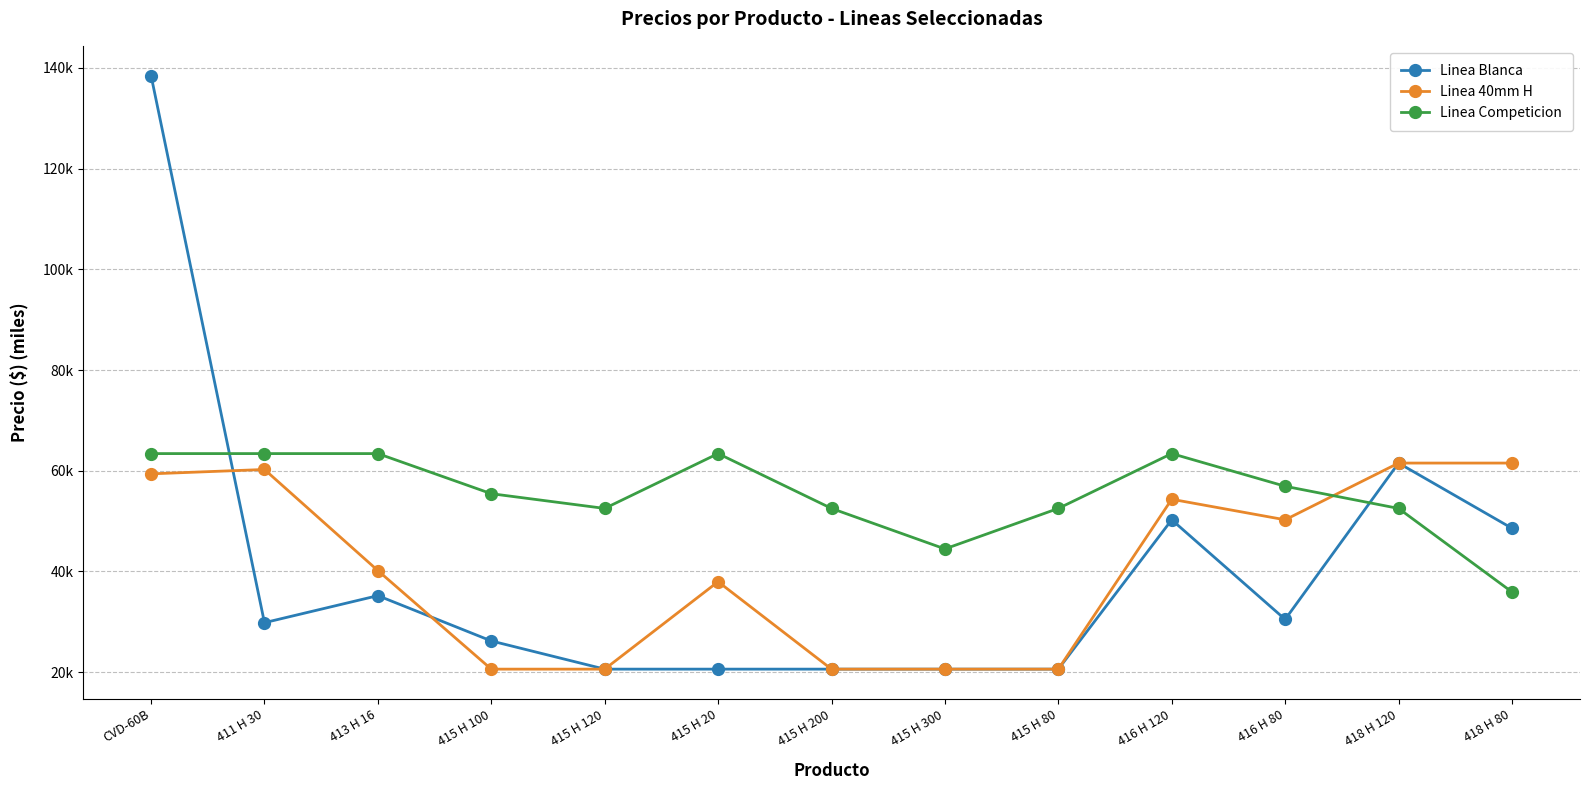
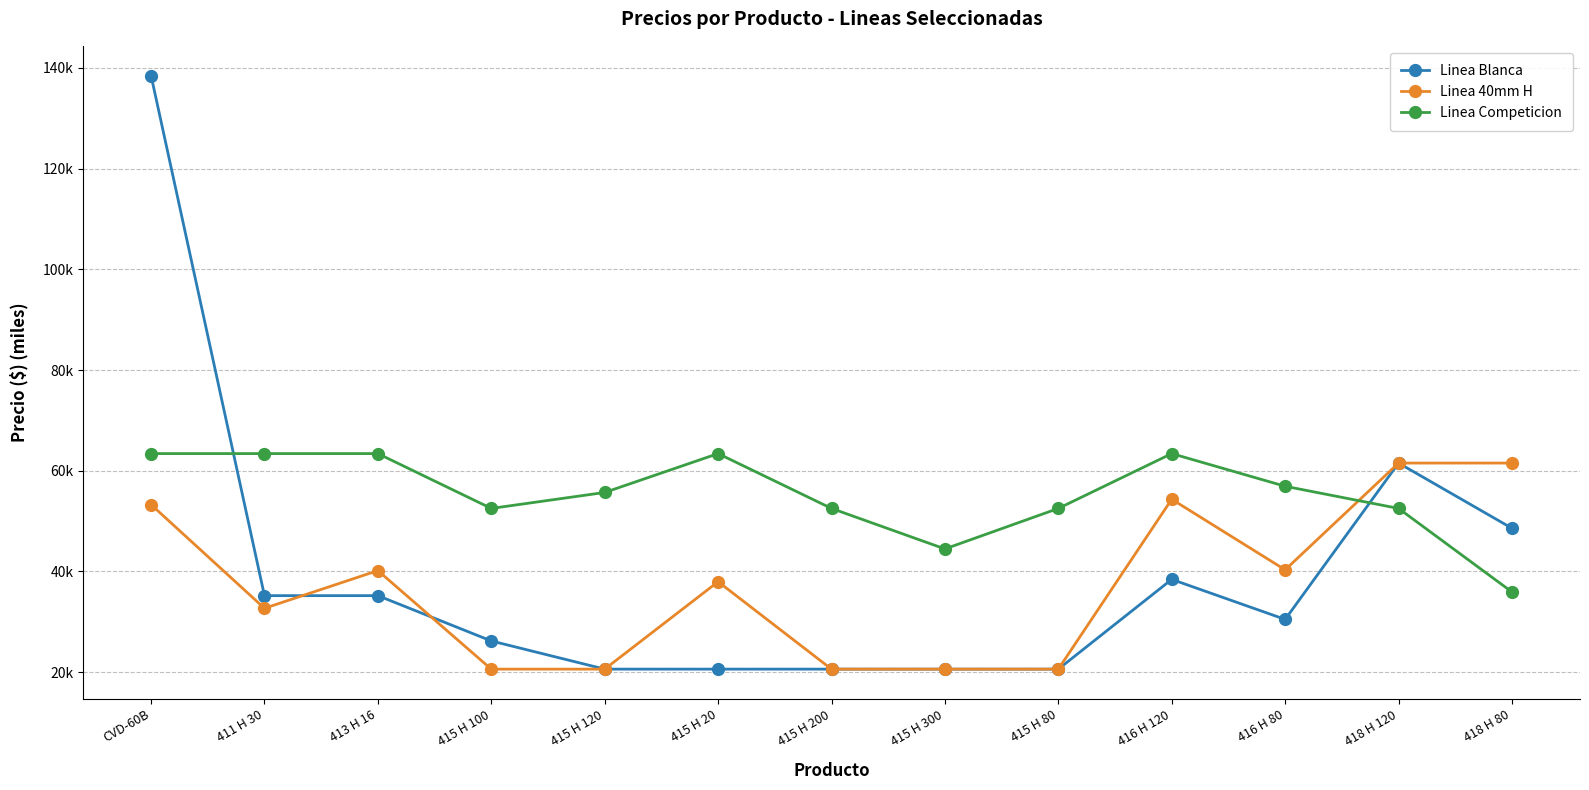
Linea 40mm H, CVD-60B: 59000 -> 53000
Linea Blanca, 411 H 30: 30000 -> 35000
Linea 40mm H, 411 H 30: 60000 -> 33000
Linea Competicion, 415 H 100: 55000 -> 53000
Linea Competicion, 415 H 120: 53000 -> 56000
Linea Blanca, 416 H 120: 50000 -> 38000
Linea 40mm H, 416 H 80: 50000 -> 40000
